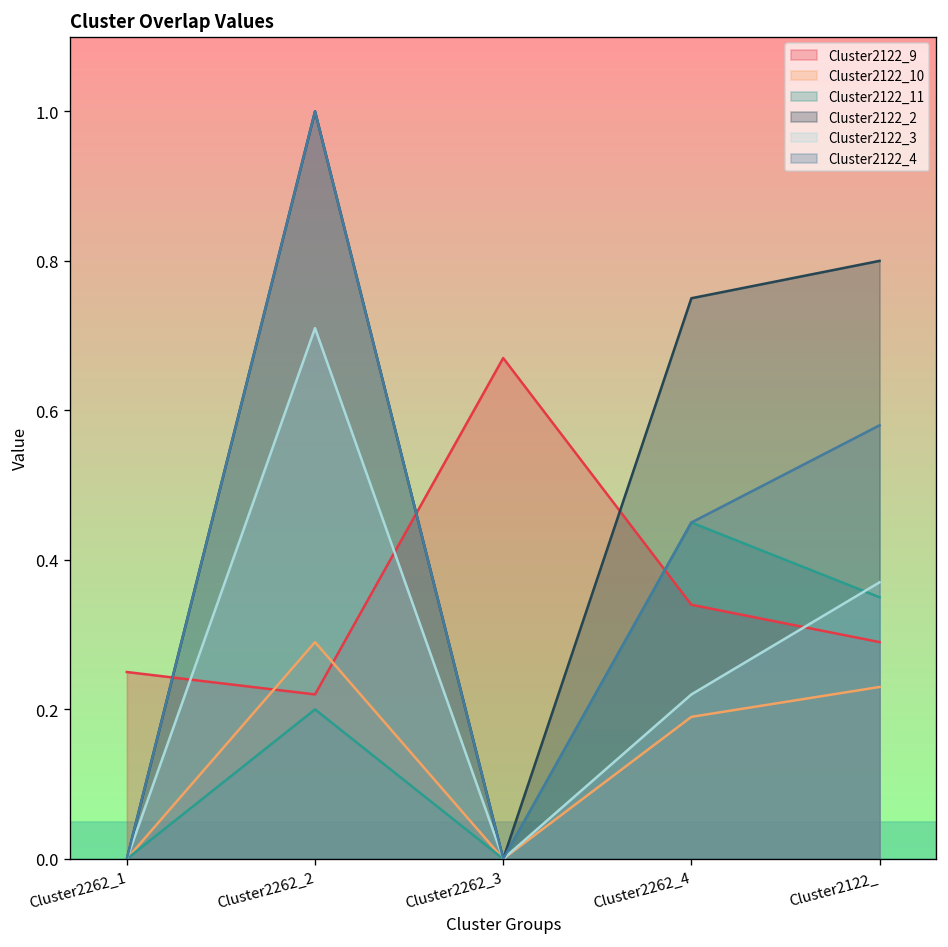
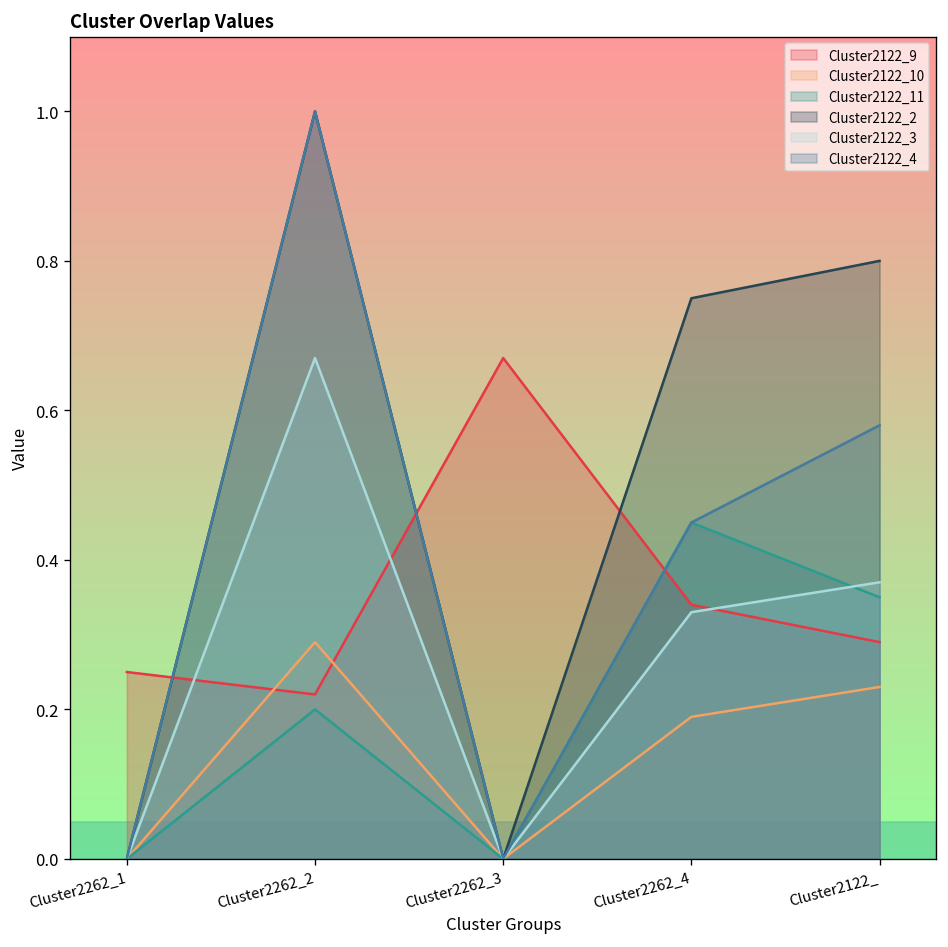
Cluster2122_3, Cluster2262_2: 0.71 -> 0.67
Cluster2122_3, Cluster2262_4: 0.22 -> 0.33
